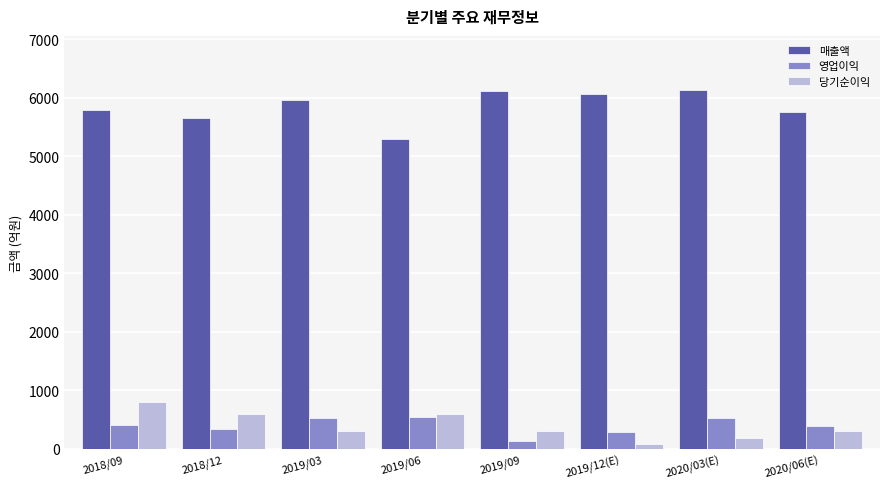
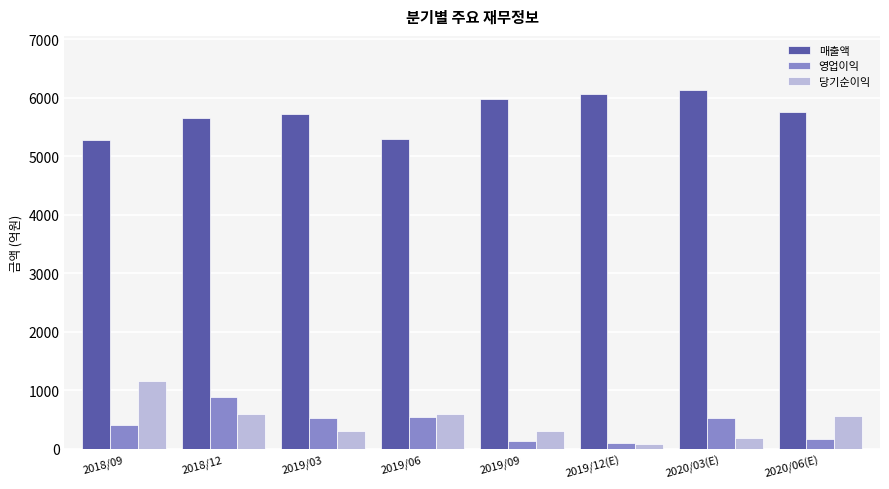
매출액, 2018/09: 5800 -> 5300
당기순이익, 2018/09: 800 -> 1200
영업이익, 2018/12: 300 -> 900
매출액, 2019/03: 6000 -> 5700
매출액, 2019/09: 6100 -> 6000
영업이익, 2019/12(E): 300 -> 100
영업이익, 2020/06(E): 400 -> 200
당기순이익, 2020/06(E): 300 -> 600
